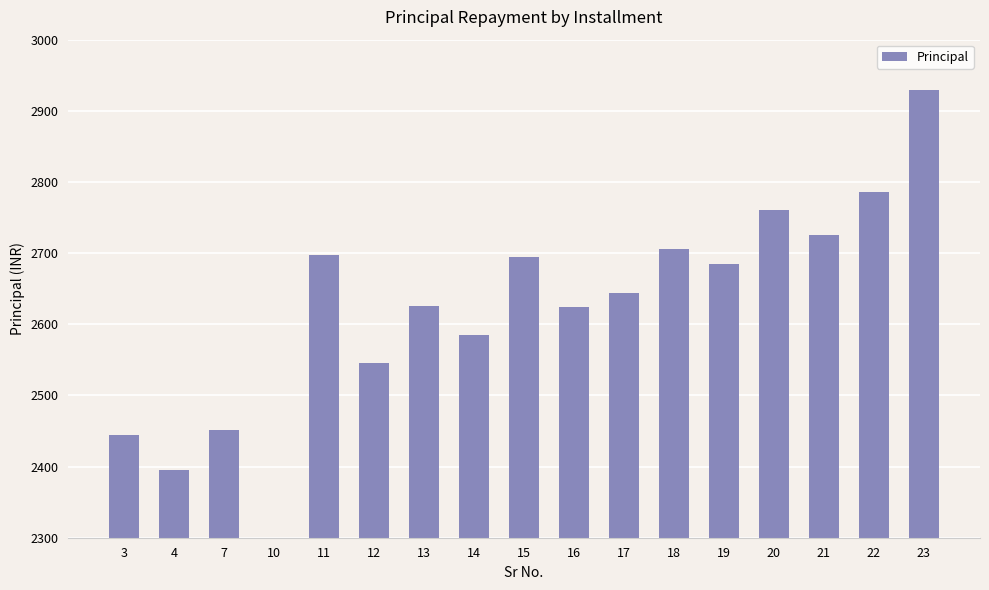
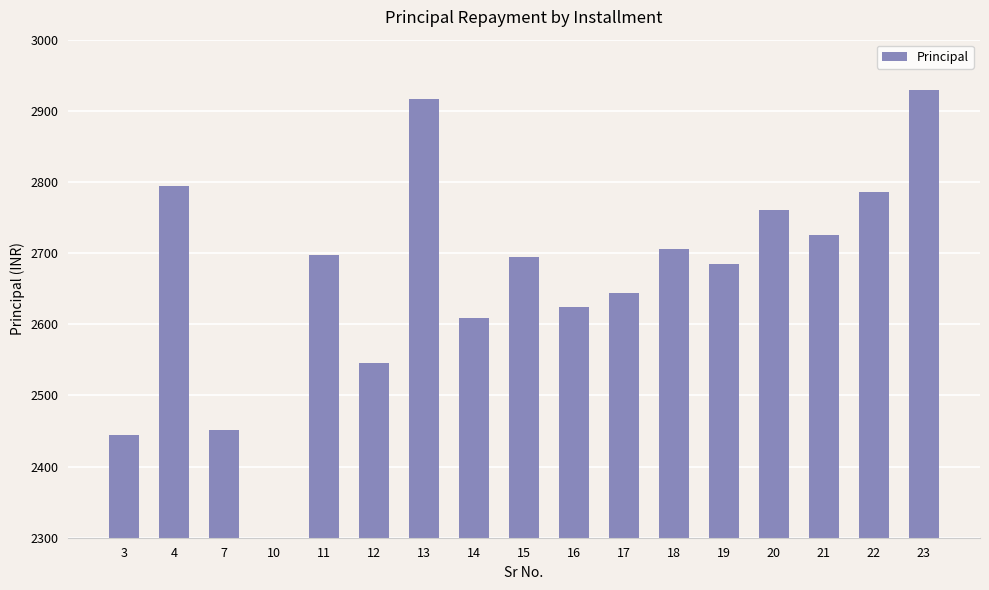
4: 2400 -> 2790
13: 2630 -> 2920
14: 2580 -> 2610
